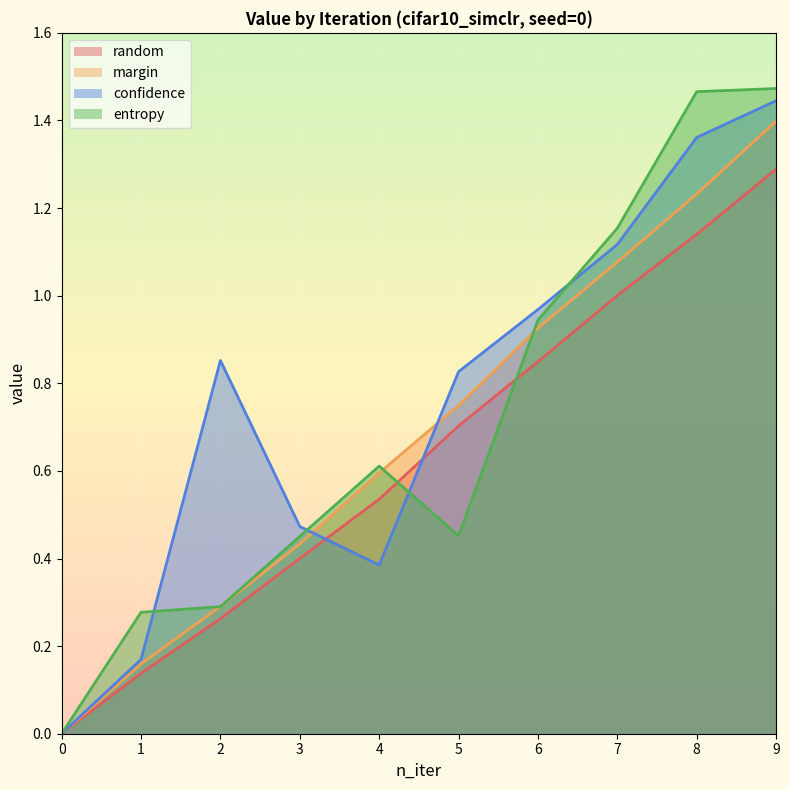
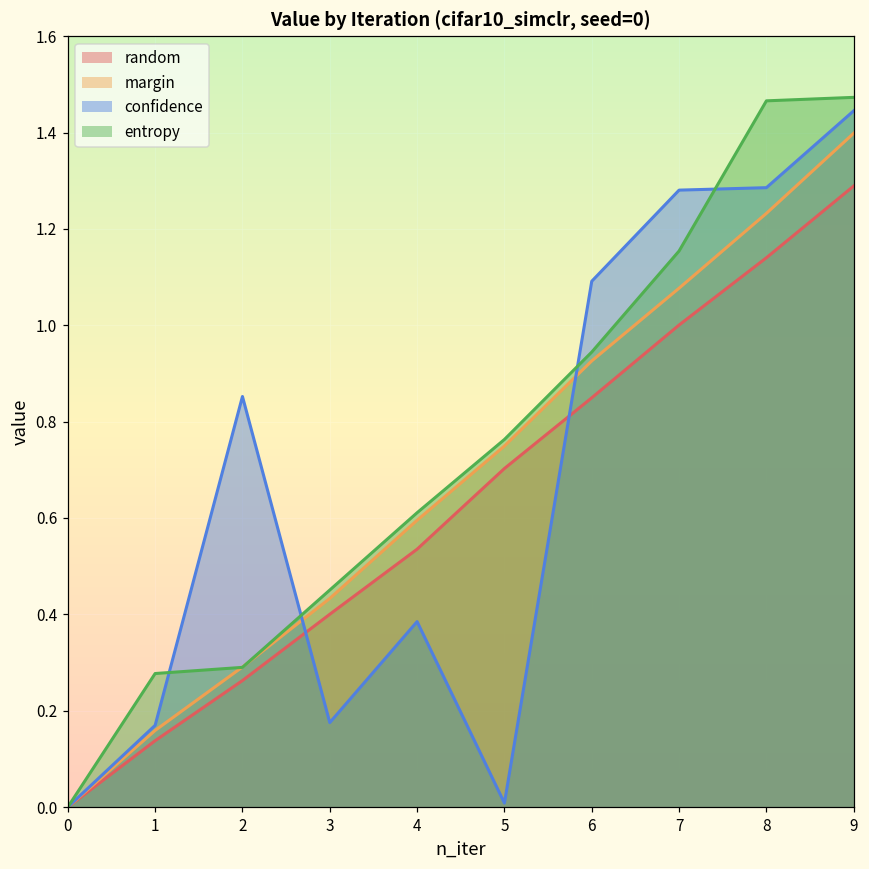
confidence, 3: 0.47 -> 0.18
confidence, 5: 0.83 -> 0.01
entropy, 5: 0.45 -> 0.76
confidence, 6: 0.97 -> 1.09
confidence, 7: 1.12 -> 1.28
confidence, 8: 1.36 -> 1.29
